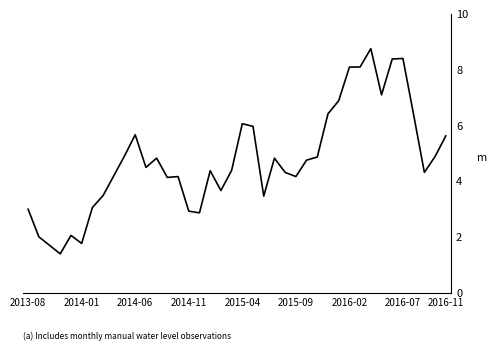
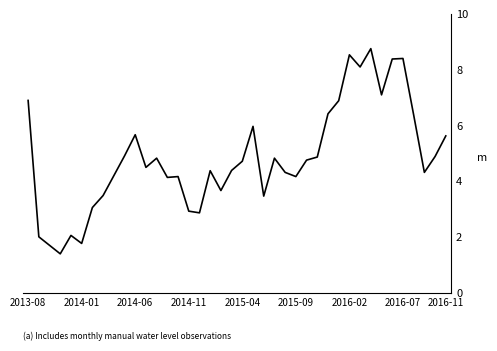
2013-08: 3.0 -> 6.9
2015-04: 6.1 -> 4.7
2016-02: 8.1 -> 8.5
